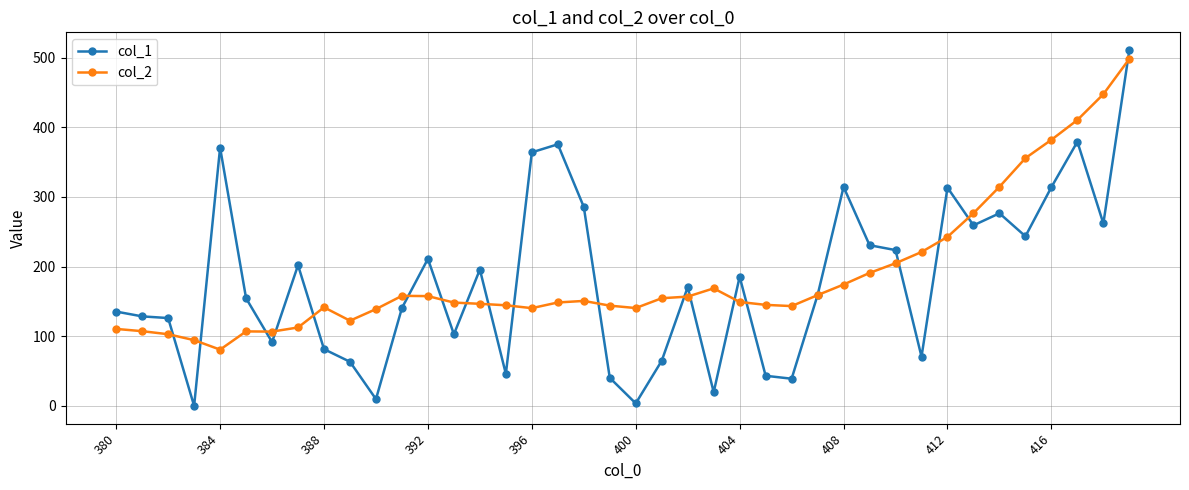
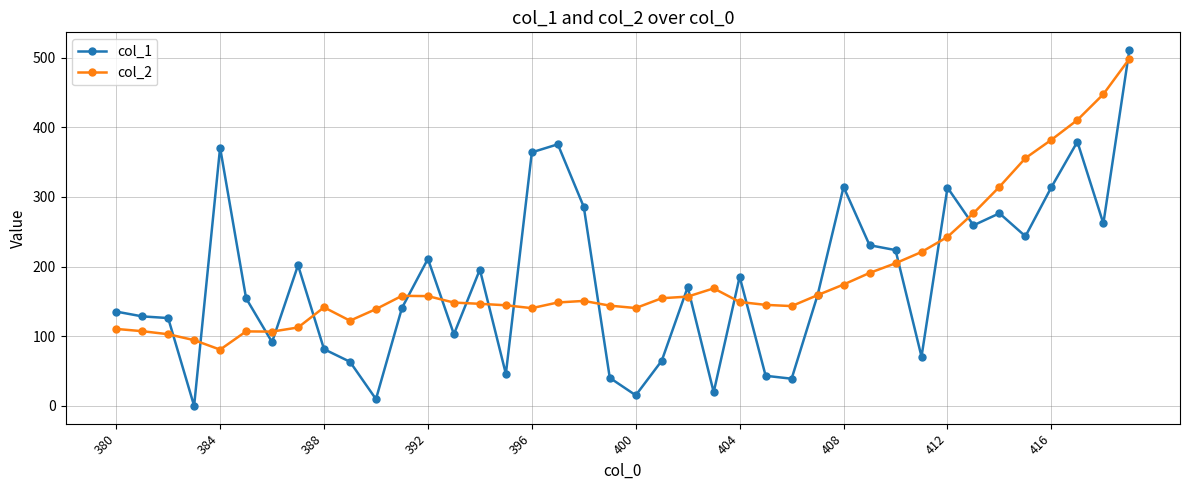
col_1, 400: 0 -> 20
